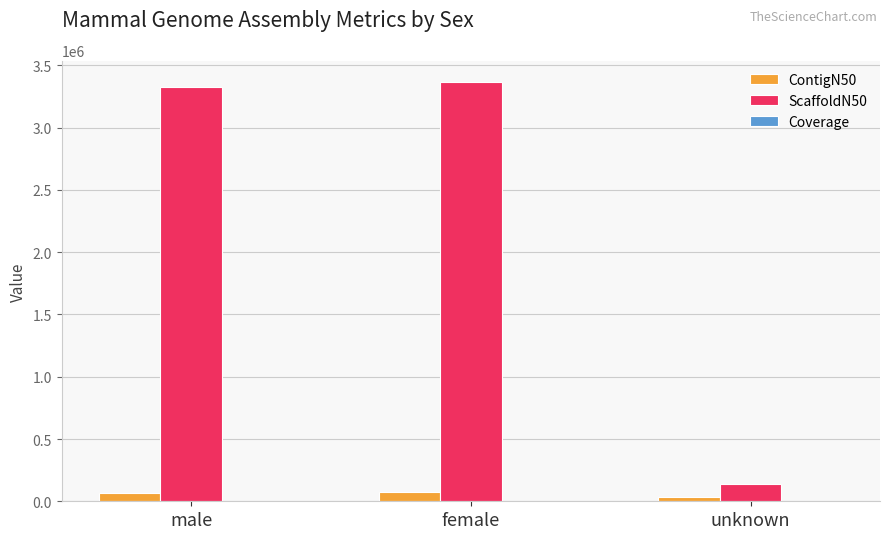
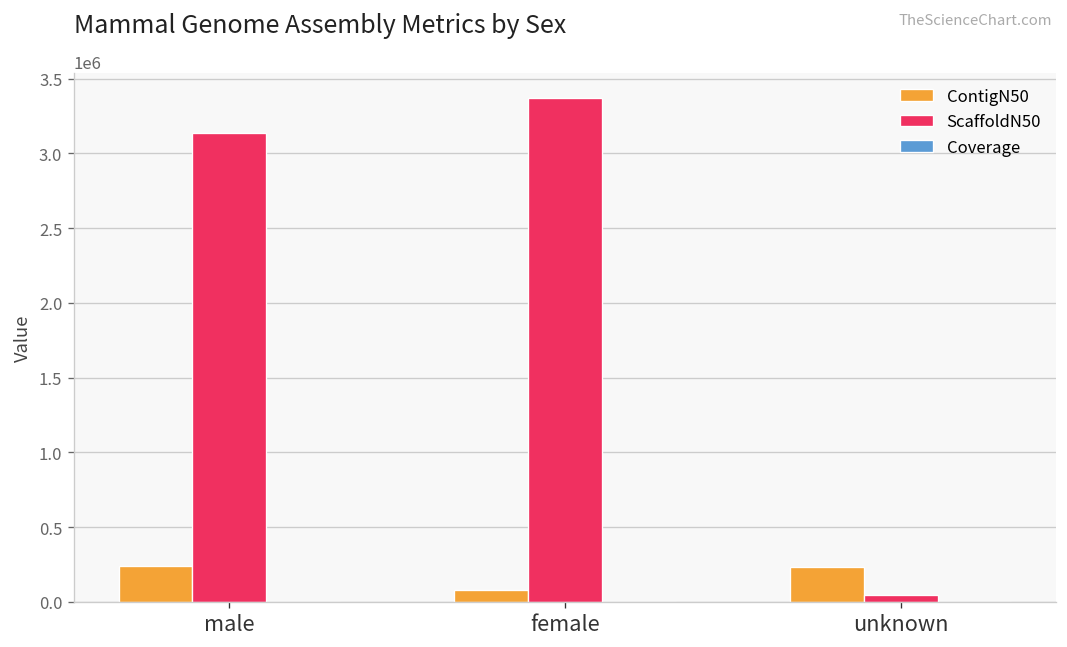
ContigN50, male: 60000 -> 240000
ScaffoldN50, male: 3330000 -> 3140000
ContigN50, unknown: 30000 -> 230000
ScaffoldN50, unknown: 140000 -> 50000
